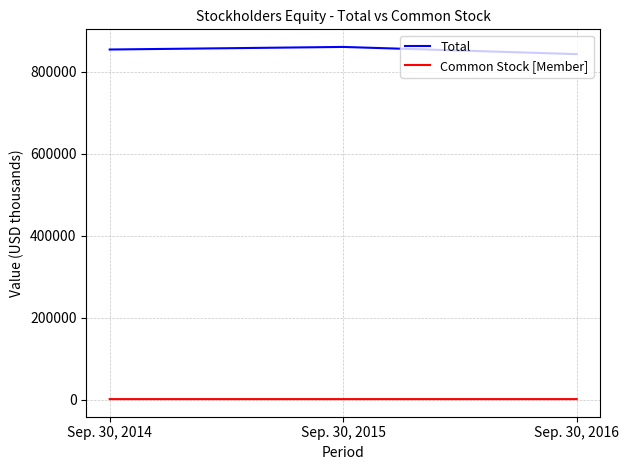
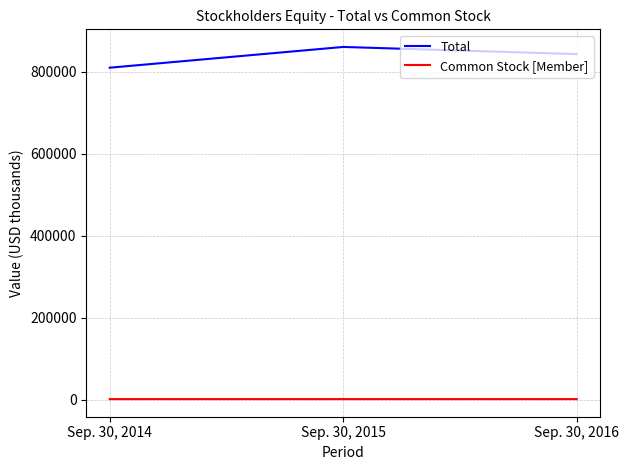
Total, Sep. 30, 2014: 850000 -> 810000
